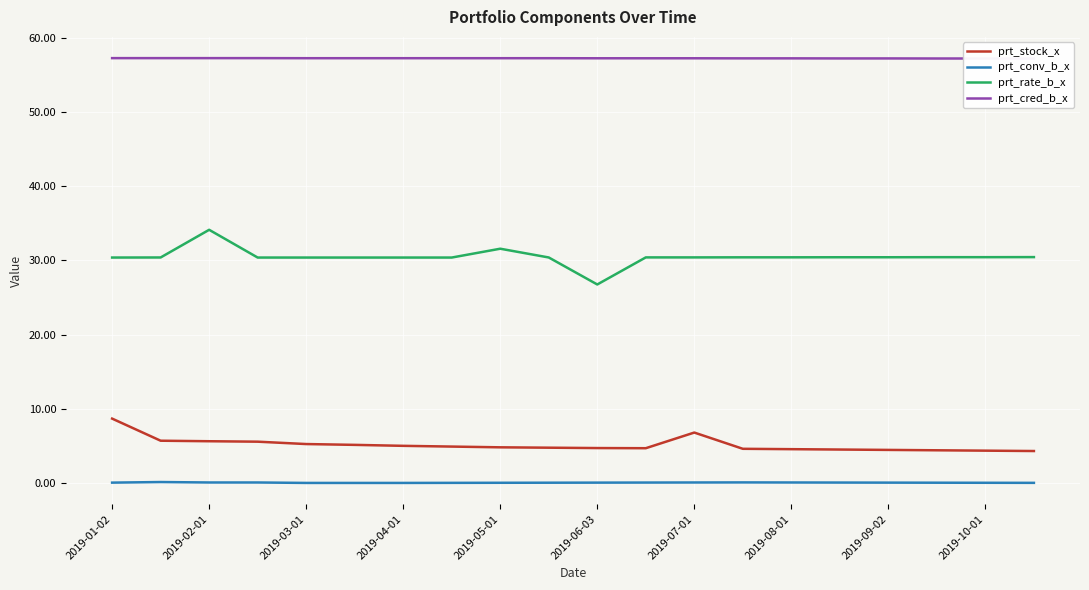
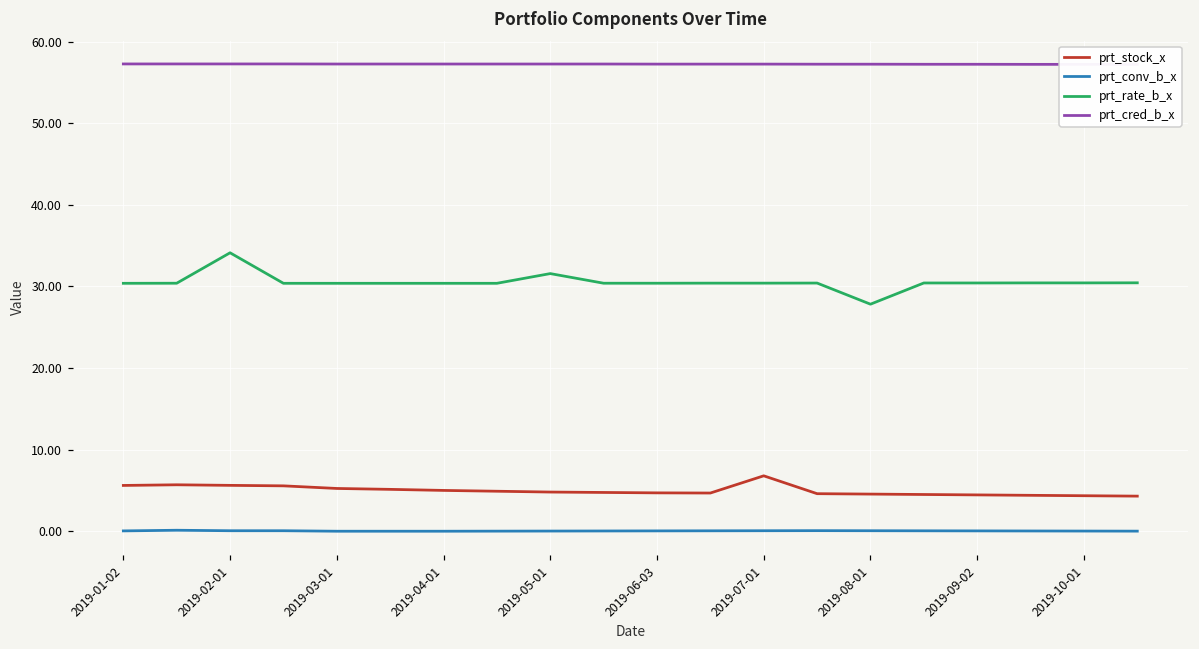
prt_stock_x, 2019-01-02: 9 -> 6
prt_rate_b_x, 2019-06-03: 27 -> 30
prt_rate_b_x, 2019-08-01: 30 -> 28
